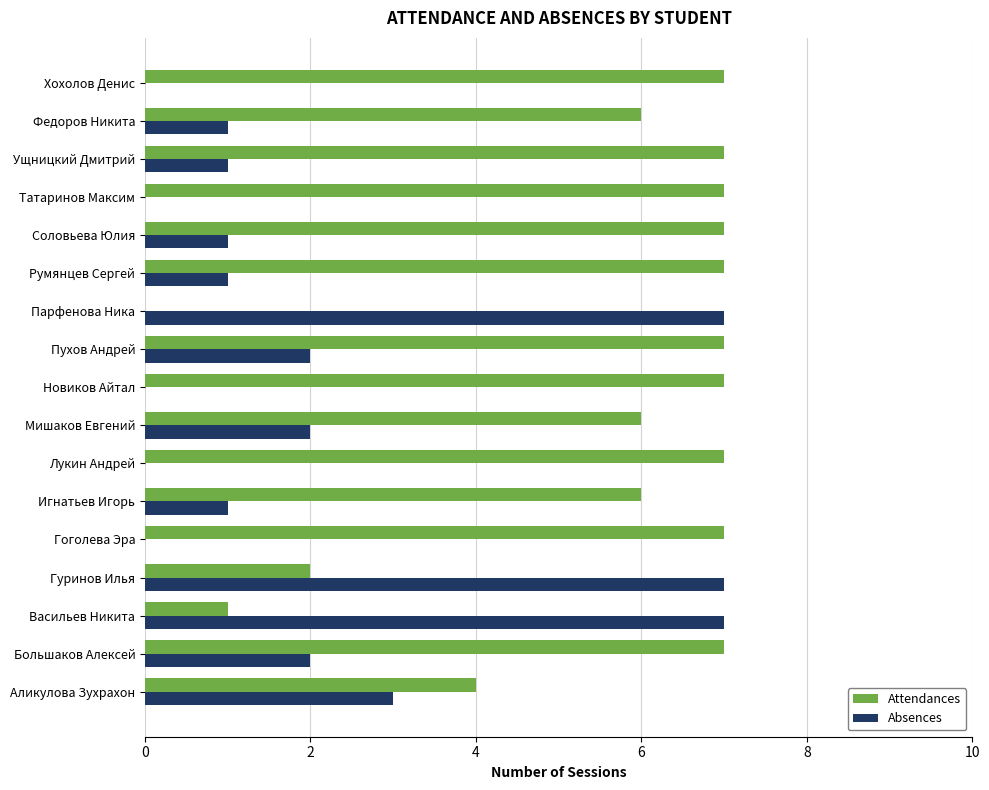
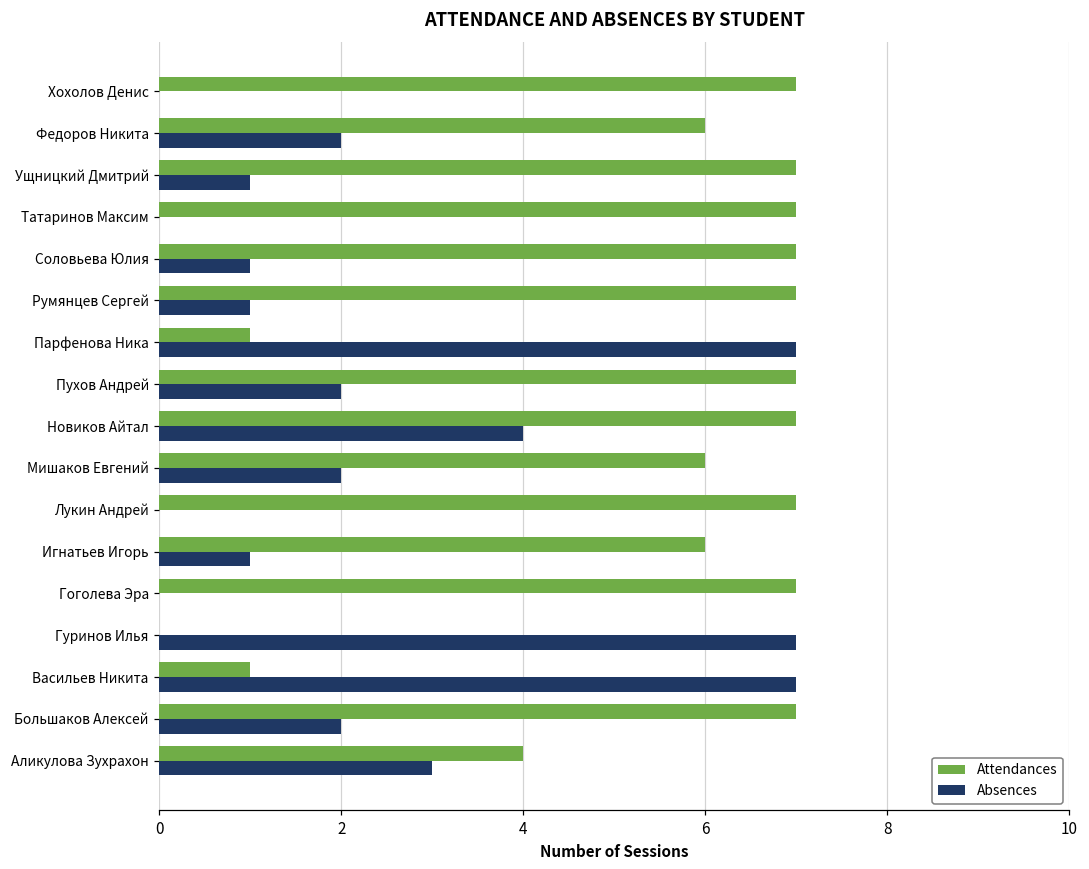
Absences, Федоров Никита: 1 -> 2
Attendances, Парфенова Ника: 0 -> 1
Absences, Новиков Айтал: 0 -> 4
Attendances, Гуринов Илья: 2 -> 0
